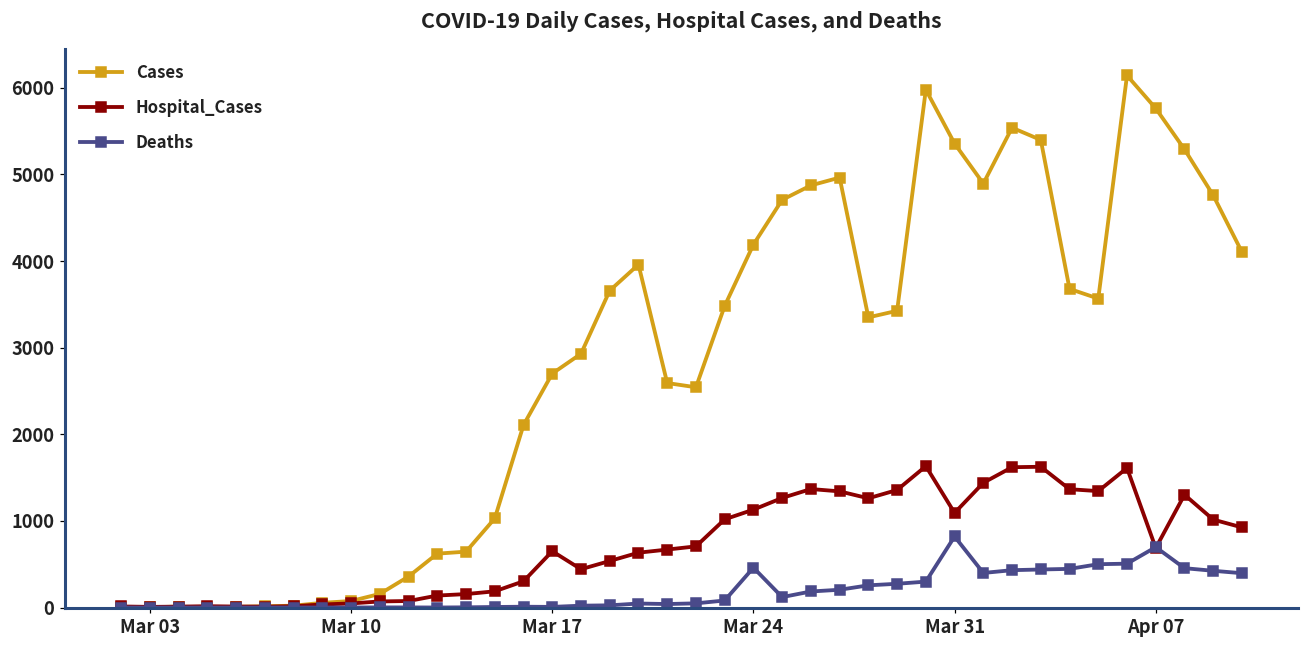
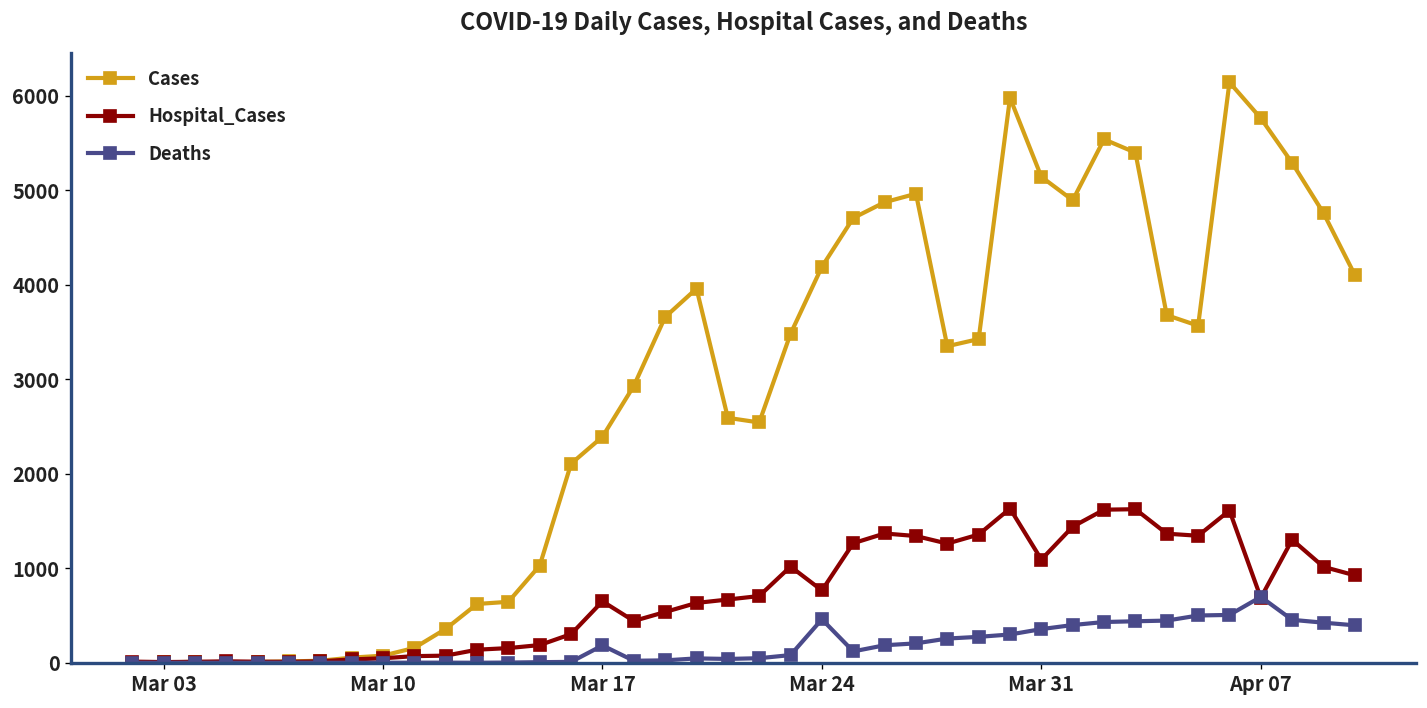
Cases, Mar 17: 2700 -> 2400
Deaths, Mar 17: 0 -> 200
Hospital_Cases, Mar 24: 1100 -> 800
Cases, Mar 31: 5400 -> 5100
Deaths, Mar 31: 800 -> 400
